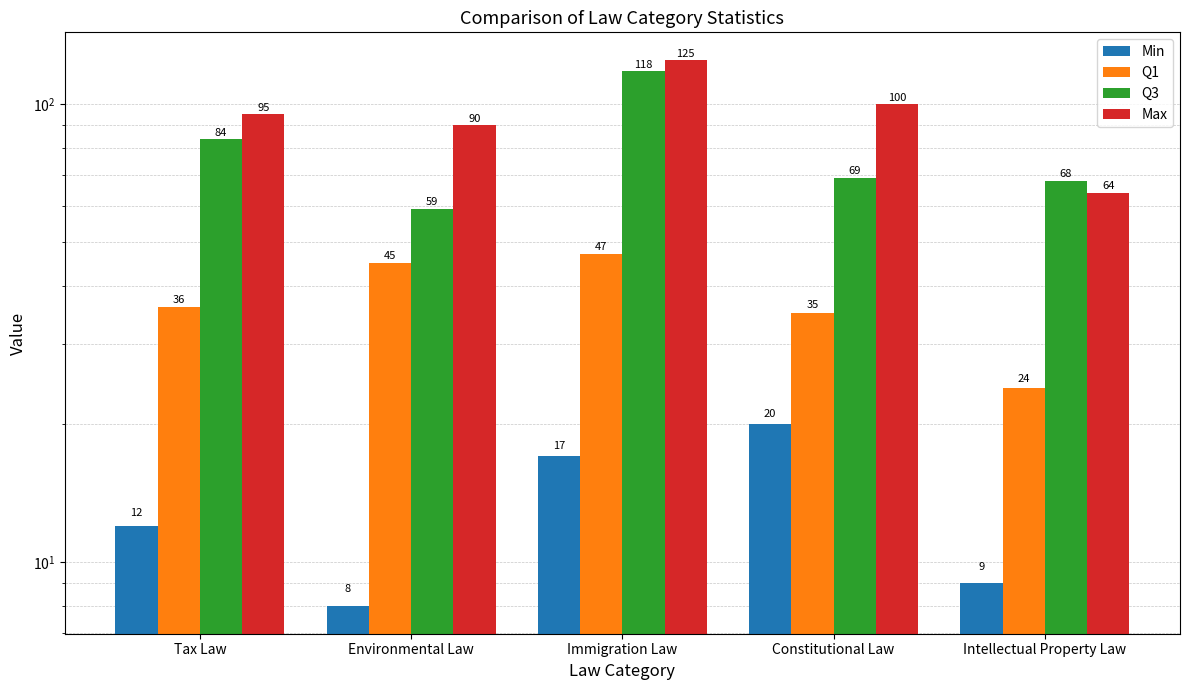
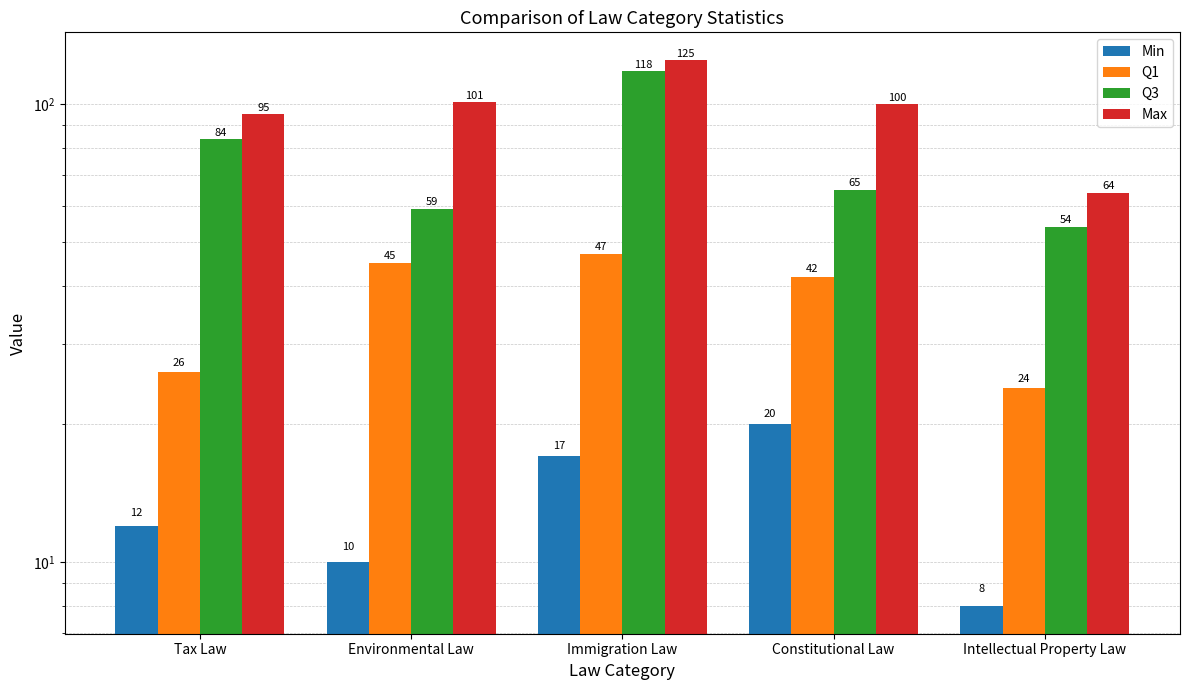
Q1, Tax Law: 36 -> 26
Min, Environmental Law: 8 -> 10
Max, Environmental Law: 90 -> 101
Q1, Constitutional Law: 35 -> 42
Q3, Constitutional Law: 69 -> 65
Min, Intellectual Property Law: 9 -> 8
Q3, Intellectual Property Law: 68 -> 54
